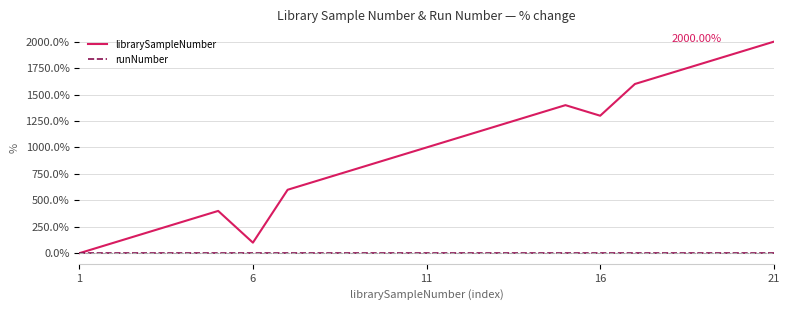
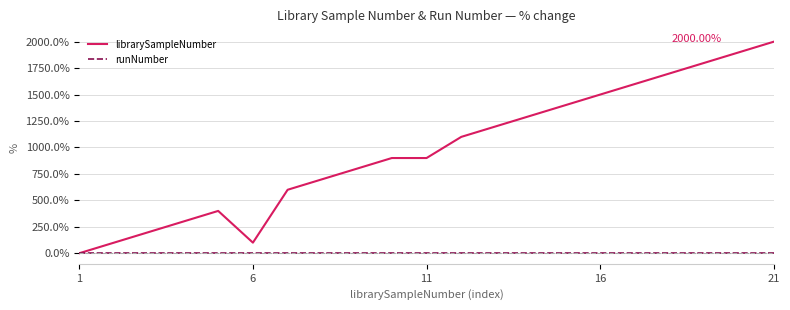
librarySampleNumber, 11: 1000% -> 900%
librarySampleNumber, 16: 1300% -> 1500%
